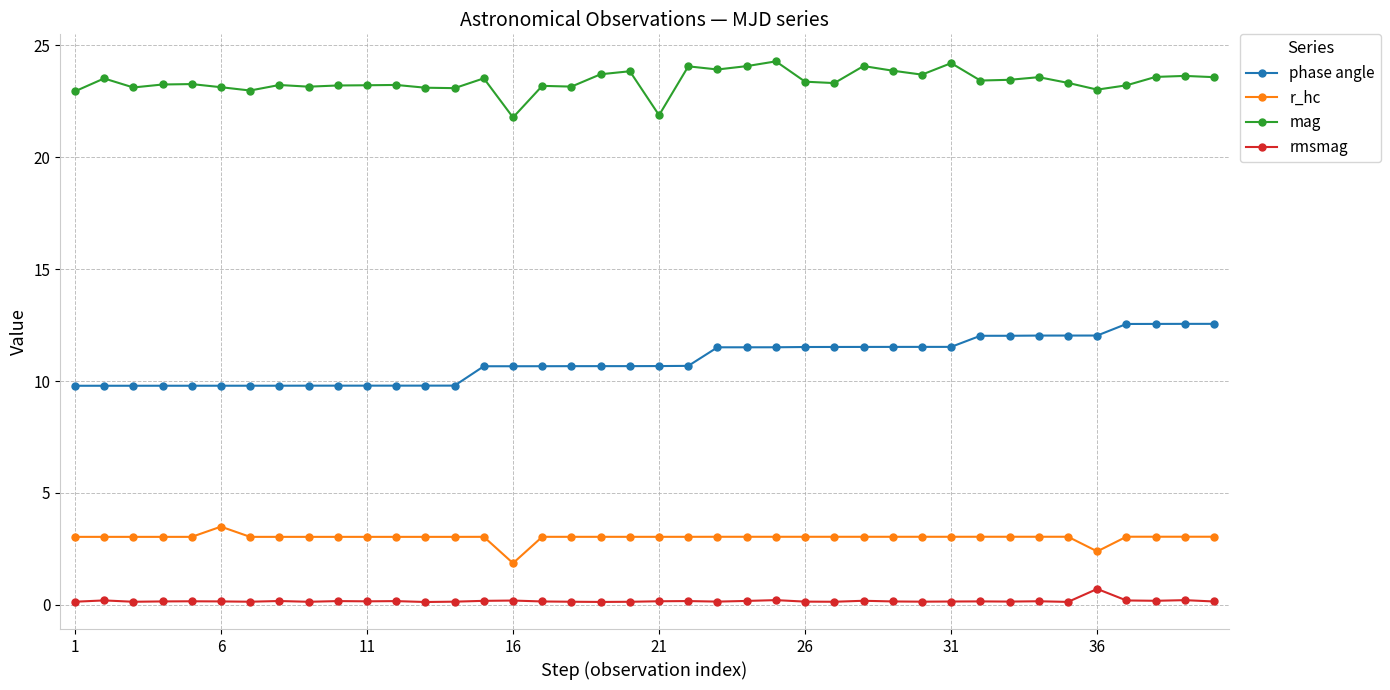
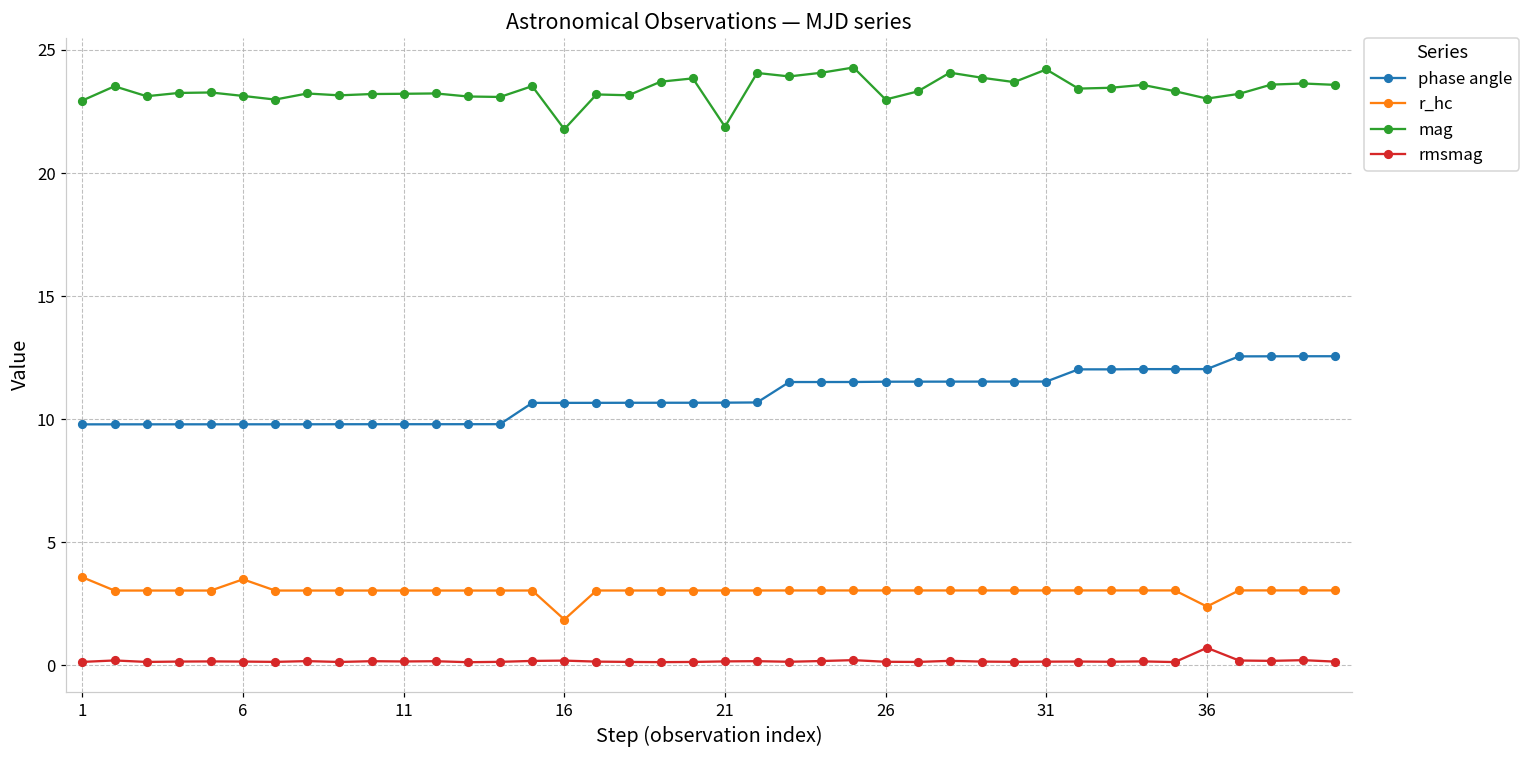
r_hc, 1: 3.0 -> 3.6
mag, 26: 23.4 -> 23.0
